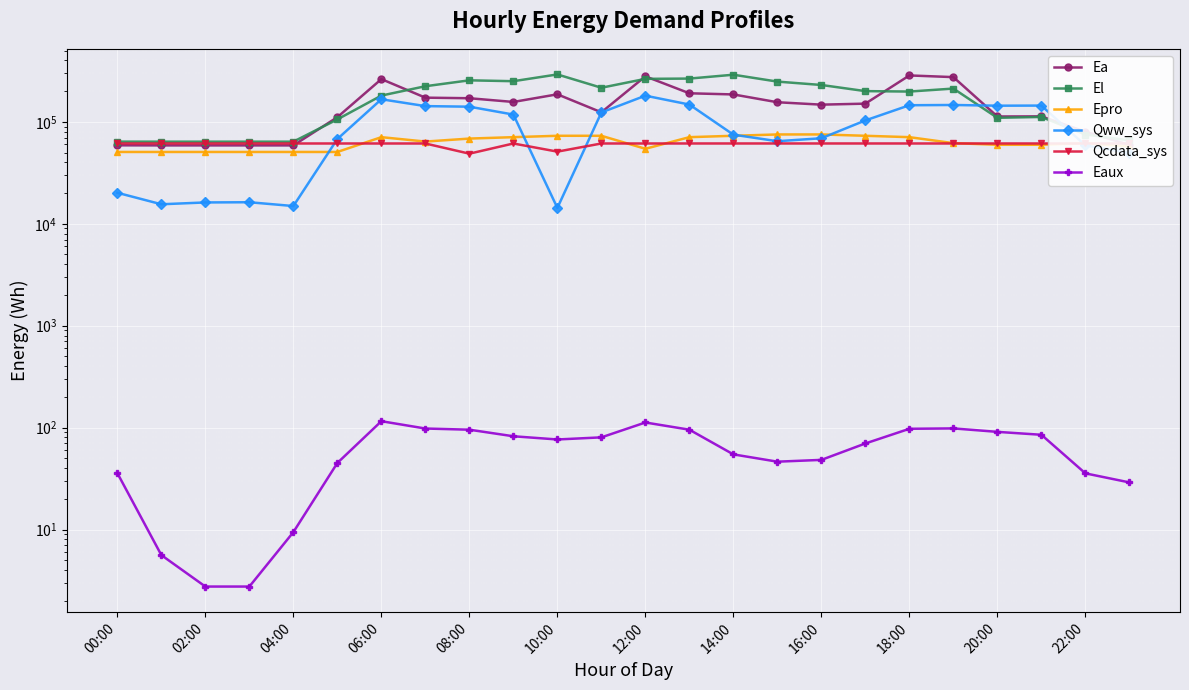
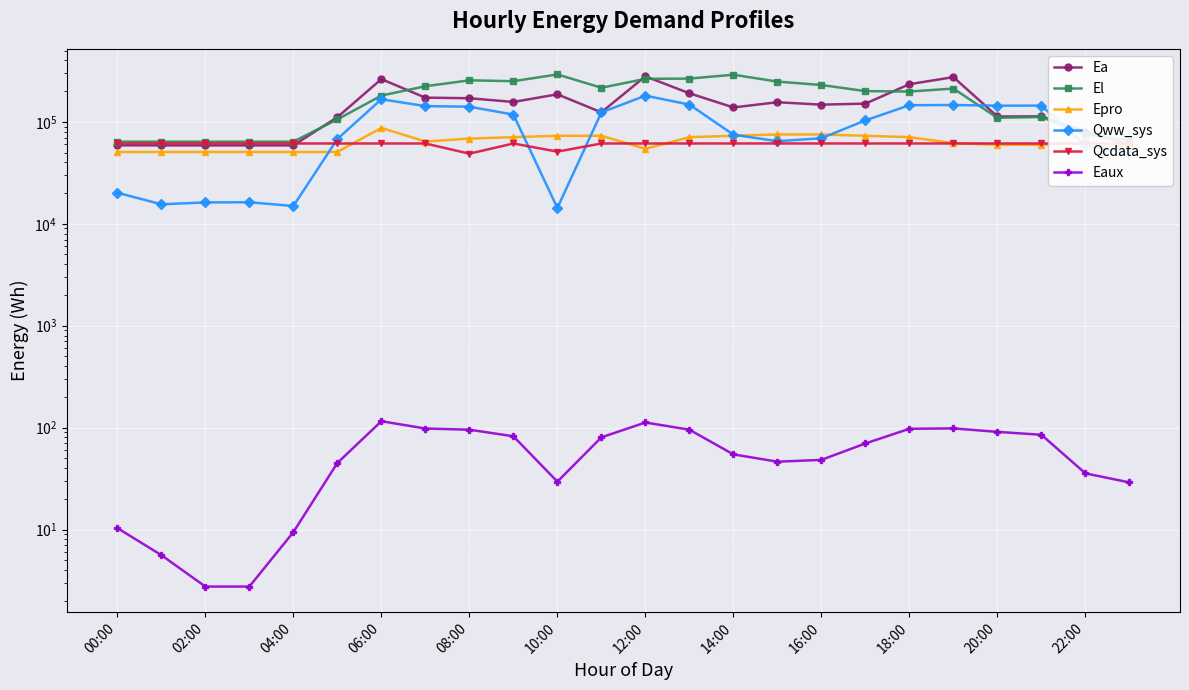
Eaux, 00:00: 36 -> 10
Epro, 06:00: 70000 -> 90000
Eaux, 10:00: 80 -> 30
Ea, 14:00: 190000 -> 140000
Ea, 18:00: 290000 -> 230000
